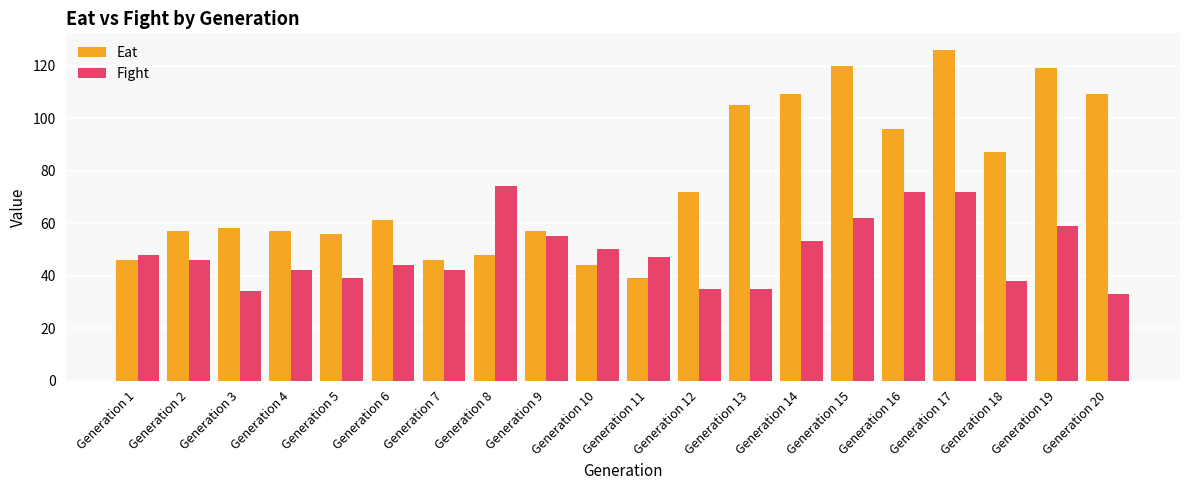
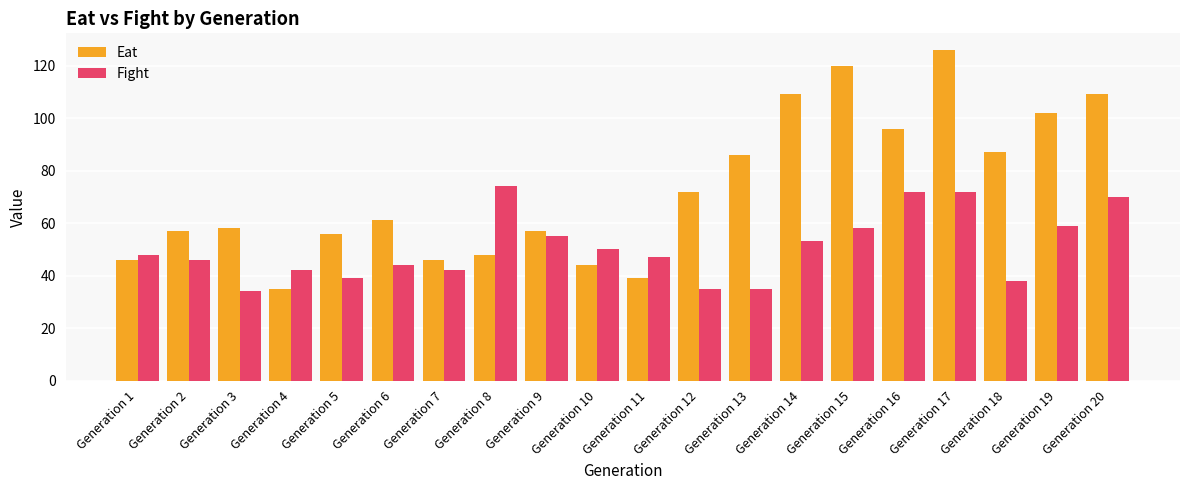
Eat, Generation 4: 57 -> 35
Eat, Generation 13: 105 -> 86
Fight, Generation 15: 62 -> 58
Eat, Generation 19: 119 -> 102
Fight, Generation 20: 33 -> 70
